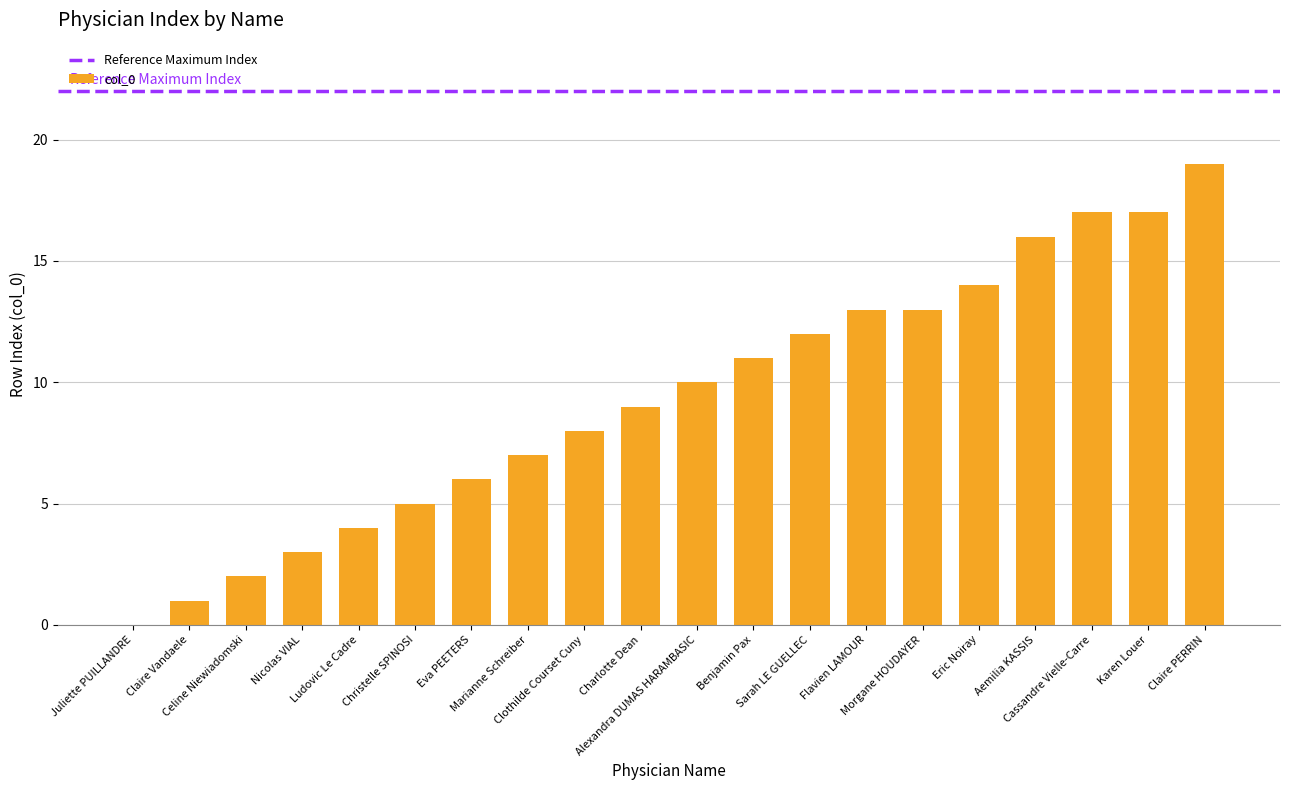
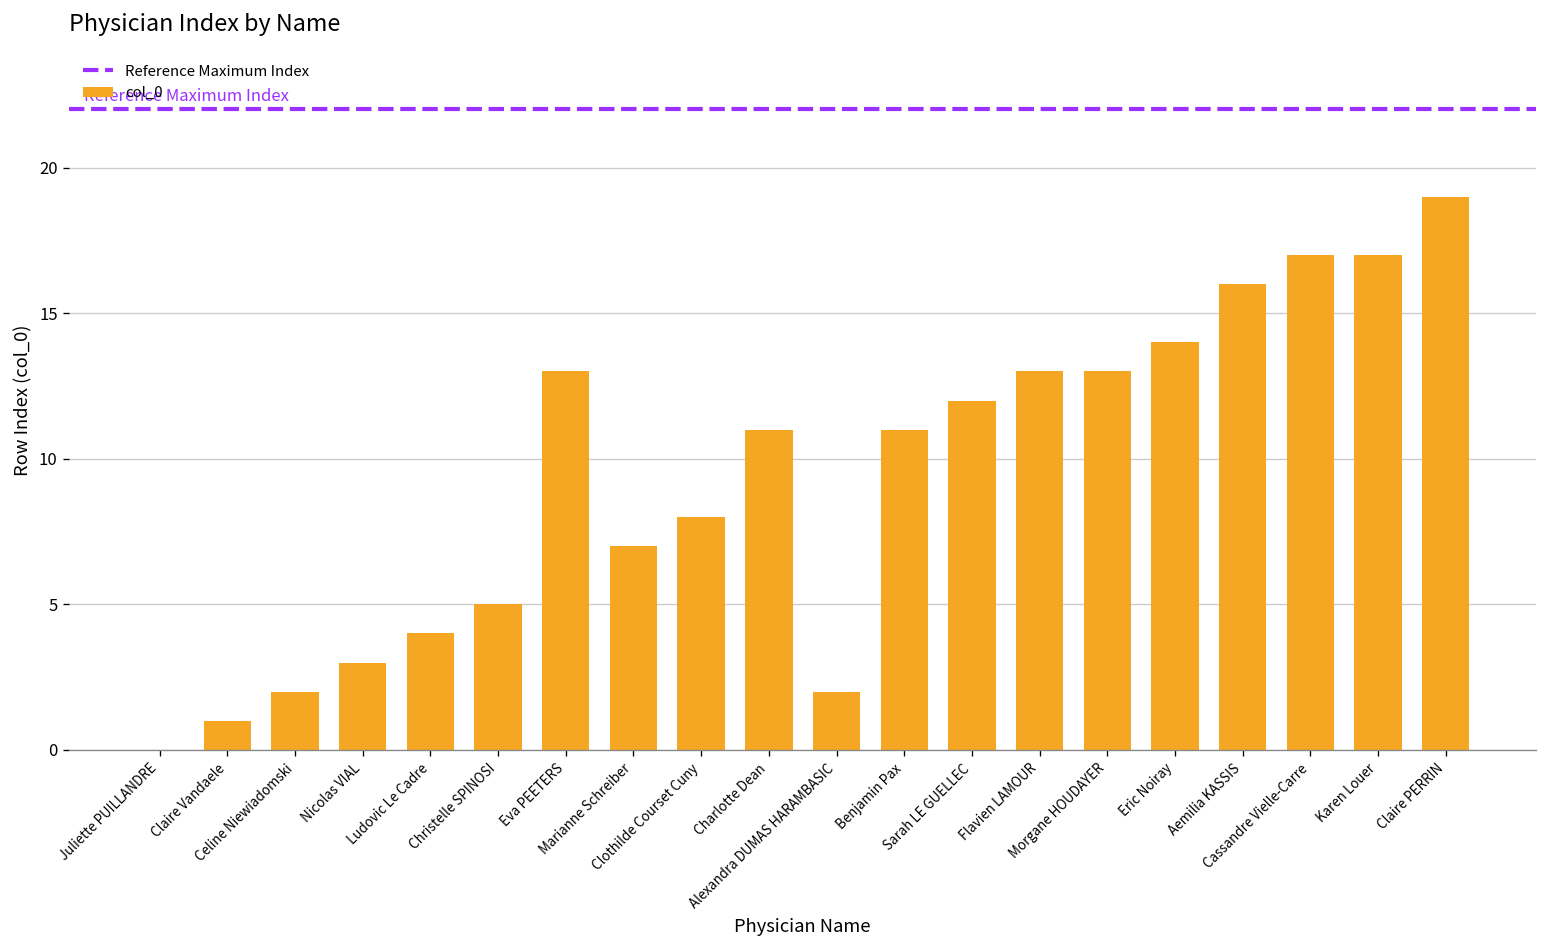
Eva PEETERS: 6 -> 13
Charlotte Dean: 9 -> 11
Alexandra DUMAS HARAMBASIC: 10 -> 2
